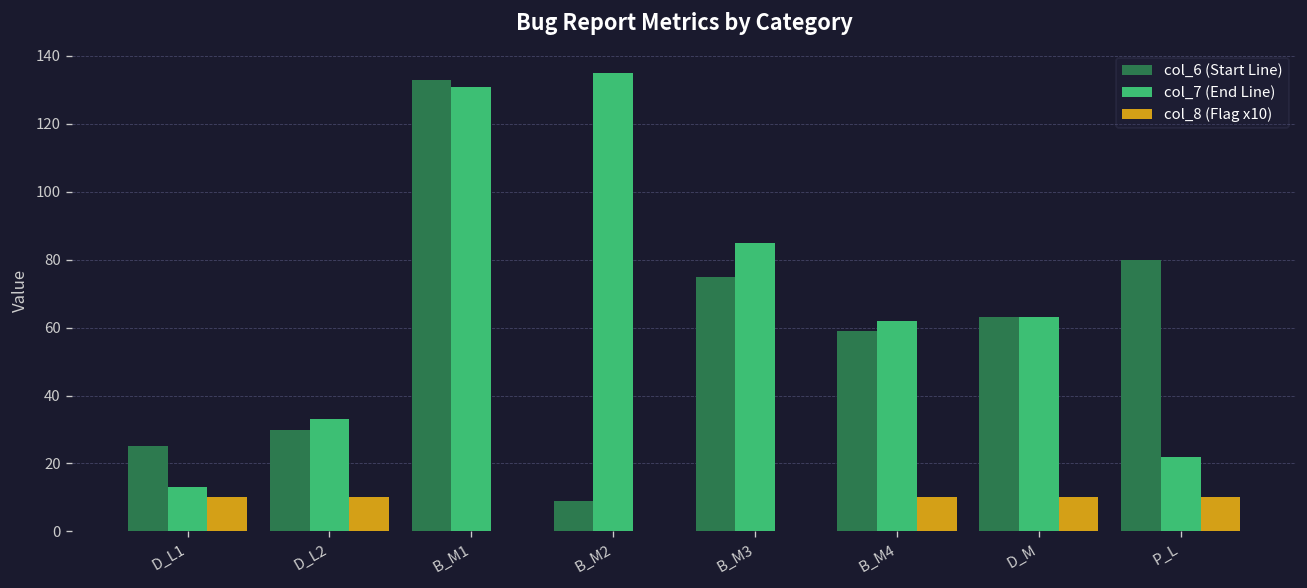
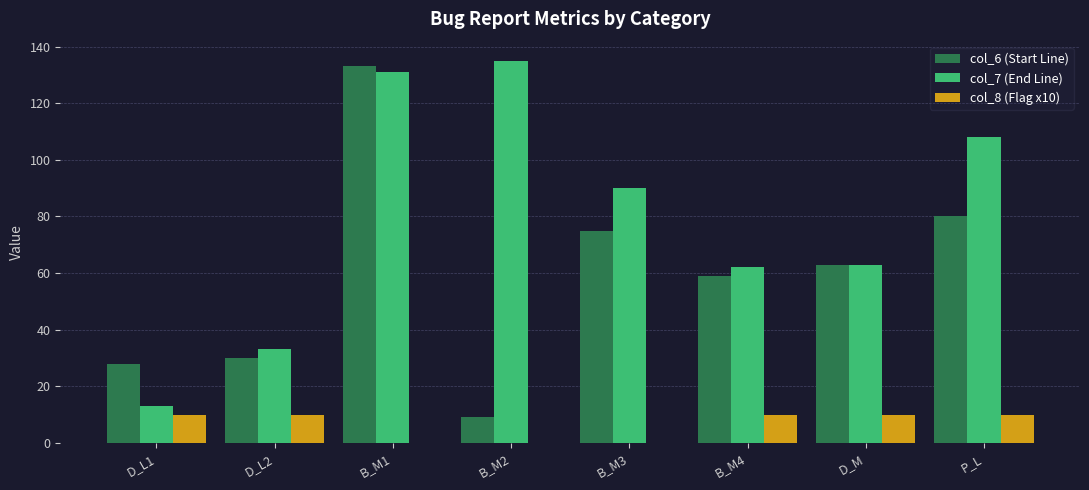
col_6 (Start Line), D_L1: 25 -> 28
col_7 (End Line), B_M3: 85 -> 90
col_7 (End Line), P_L: 22 -> 108
